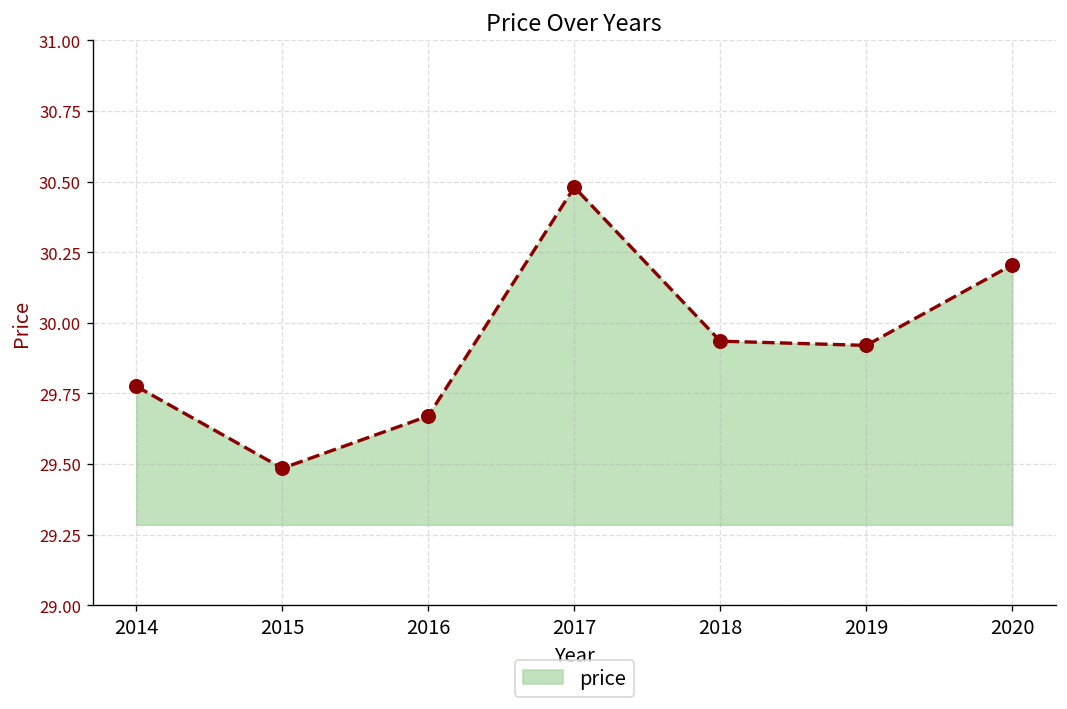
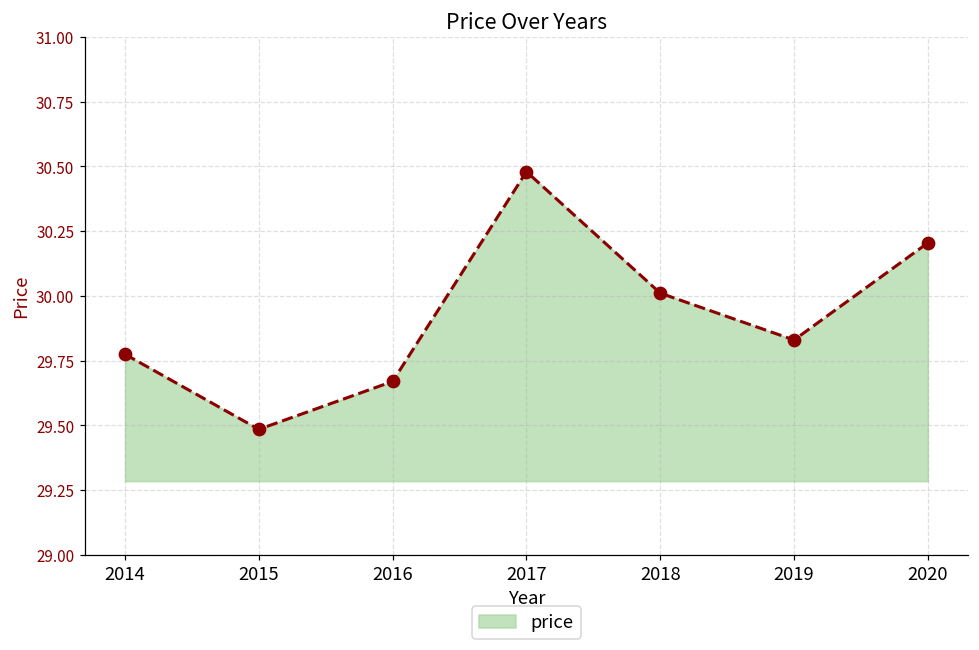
2018: 29.94 -> 30.01
2019: 29.92 -> 29.83
